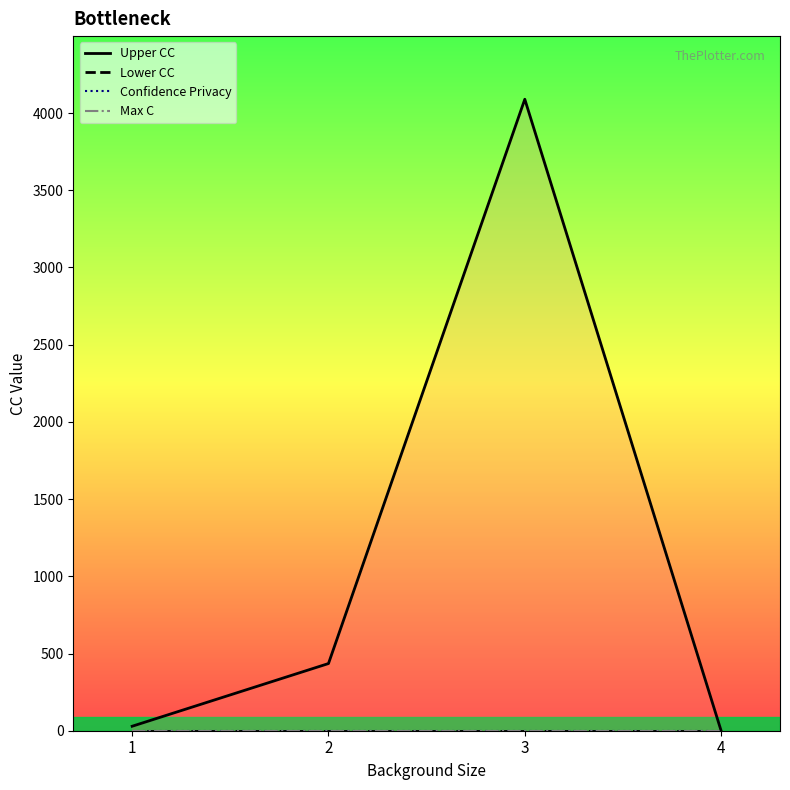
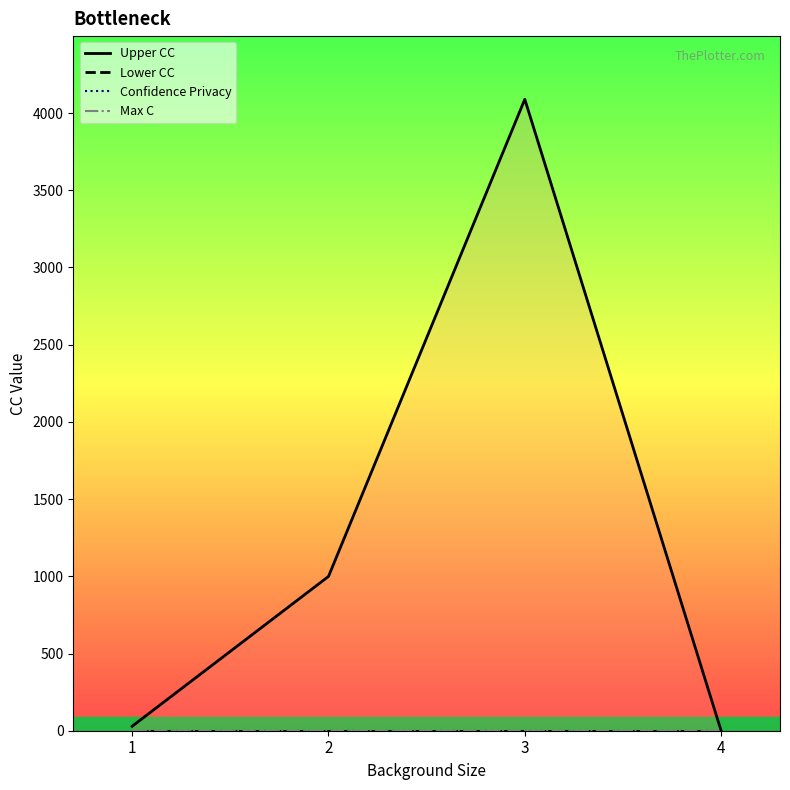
Upper CC, 2: 440 -> 1000
